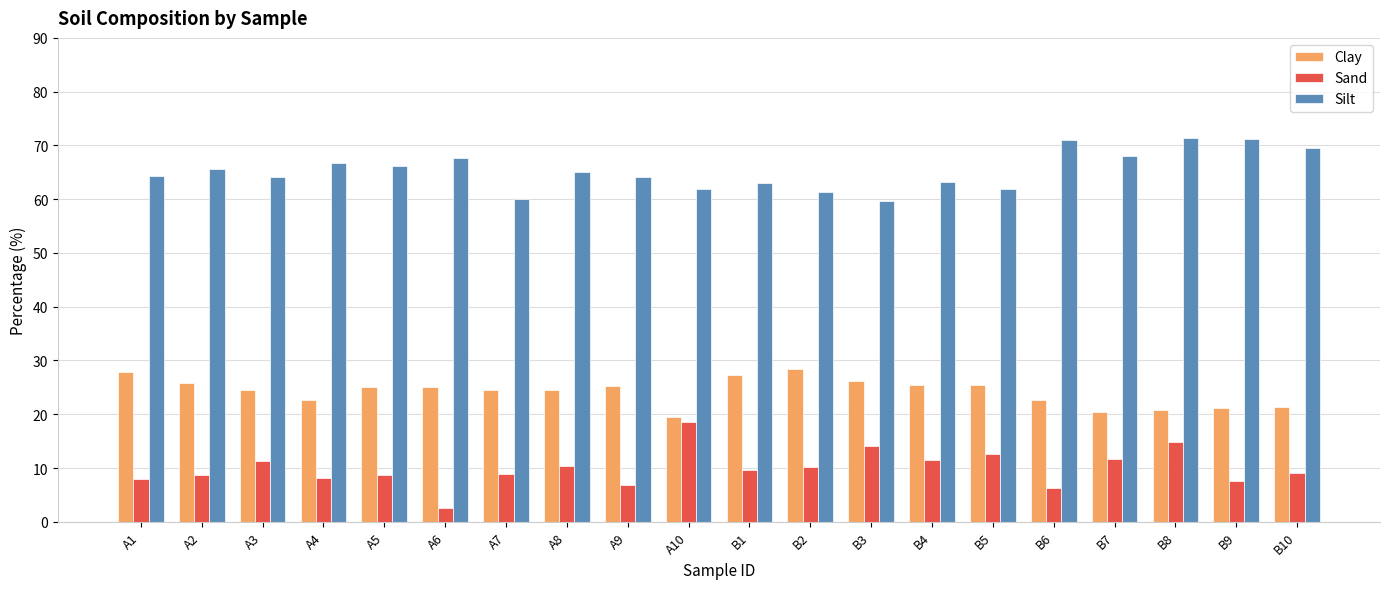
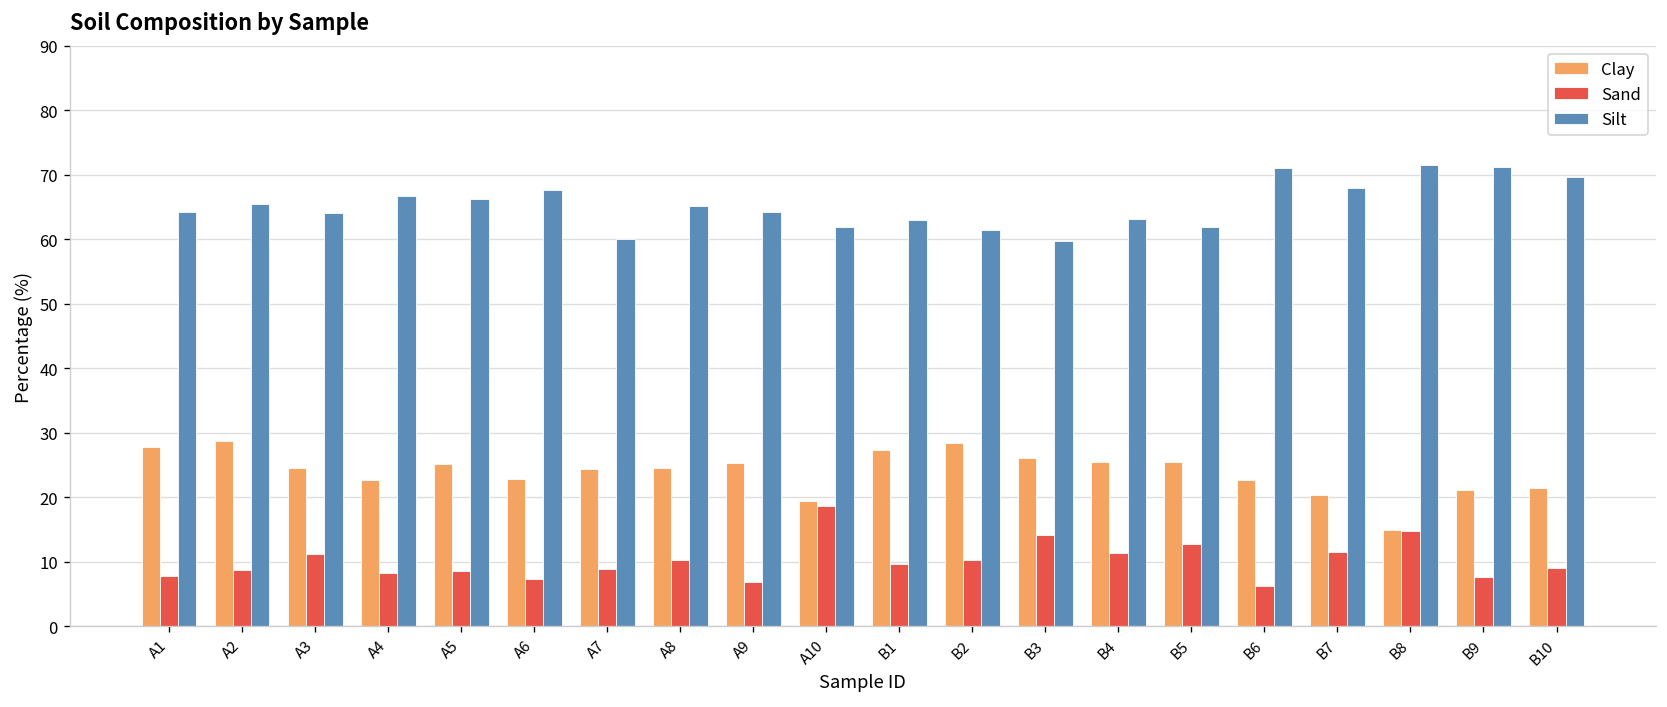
Clay, A2: 26 -> 29
Clay, A6: 25 -> 23
Sand, A6: 2 -> 7
Clay, B8: 21 -> 15
